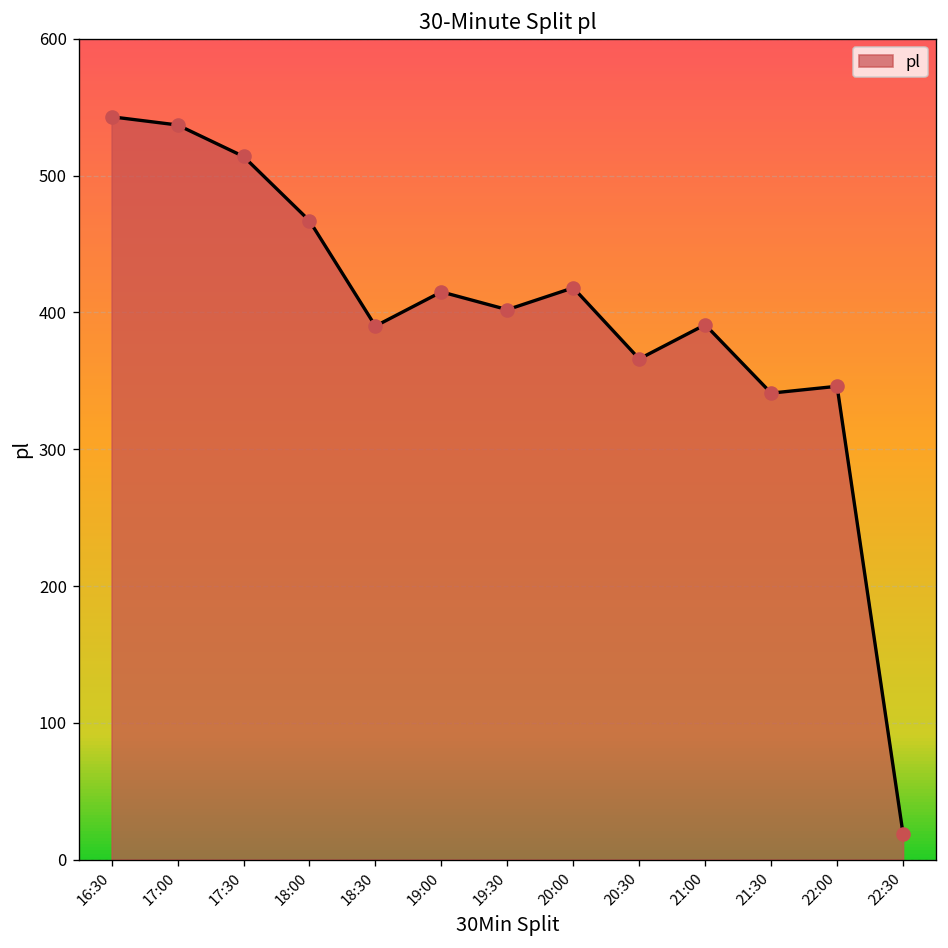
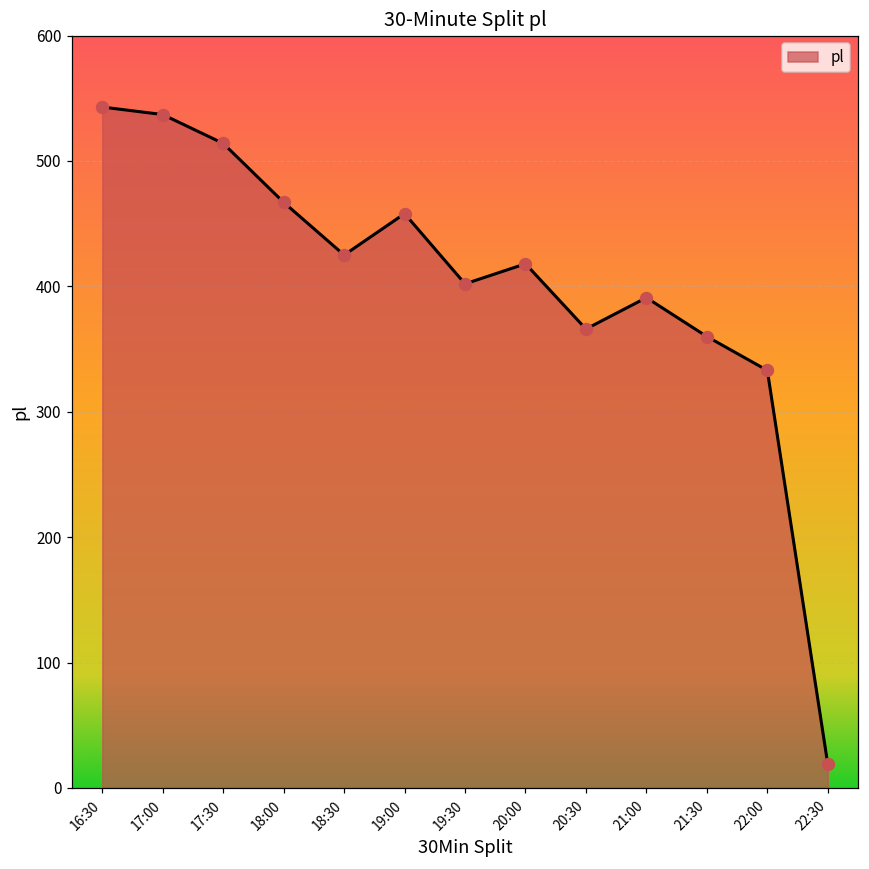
18:30: 390 -> 425
19:00: 415 -> 458
21:30: 341 -> 360
22:00: 346 -> 333
